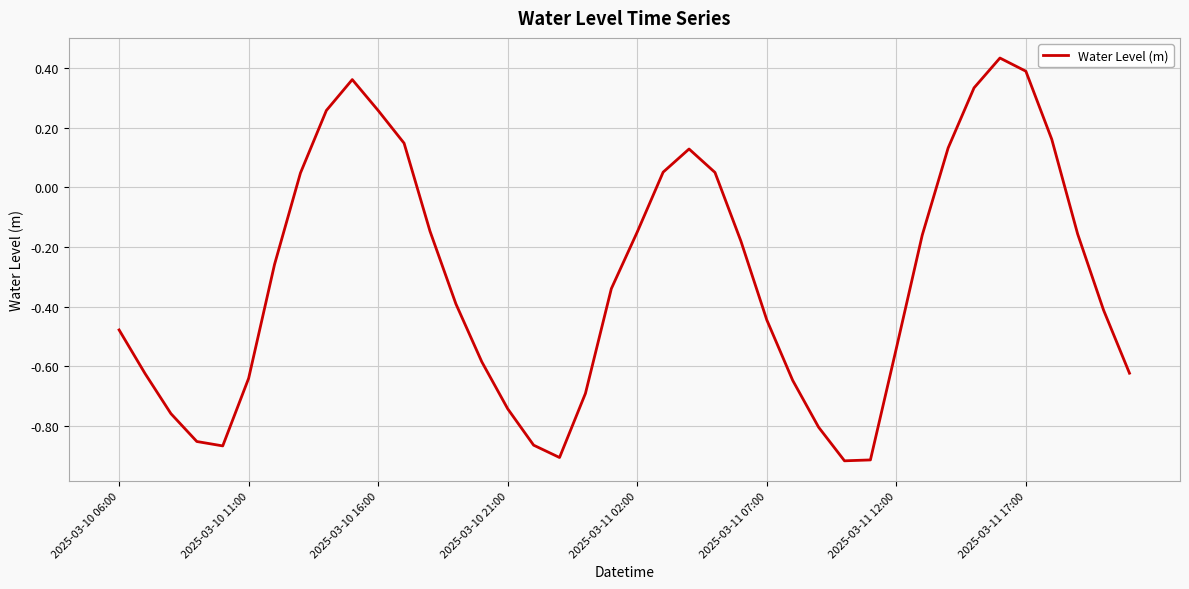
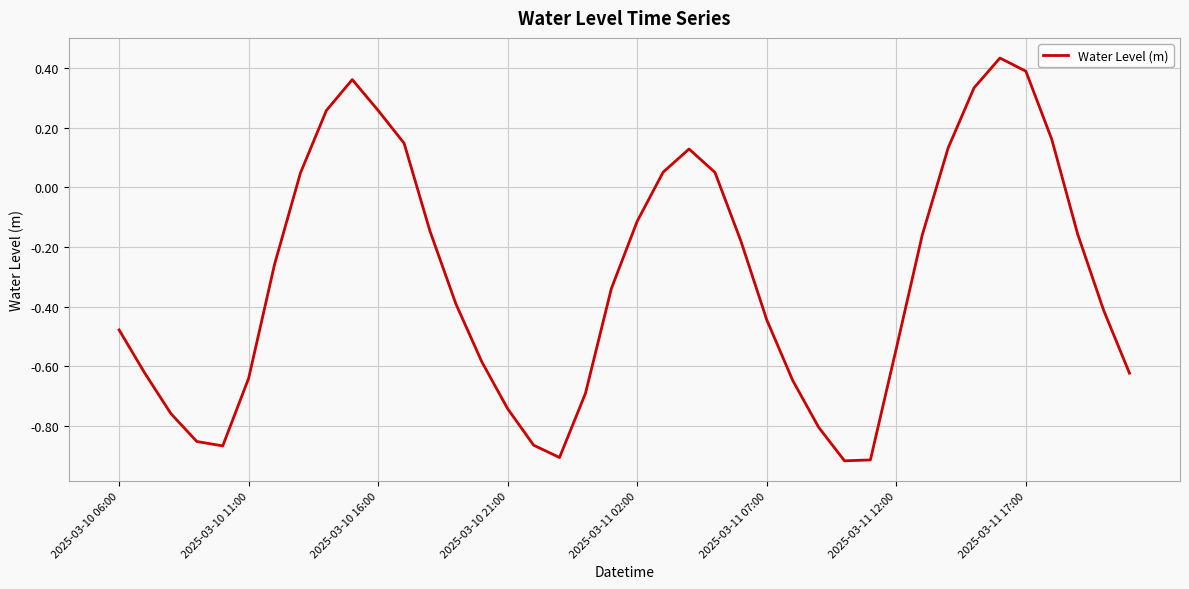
2025-03-11 02:00: -0.15 -> -0.11
